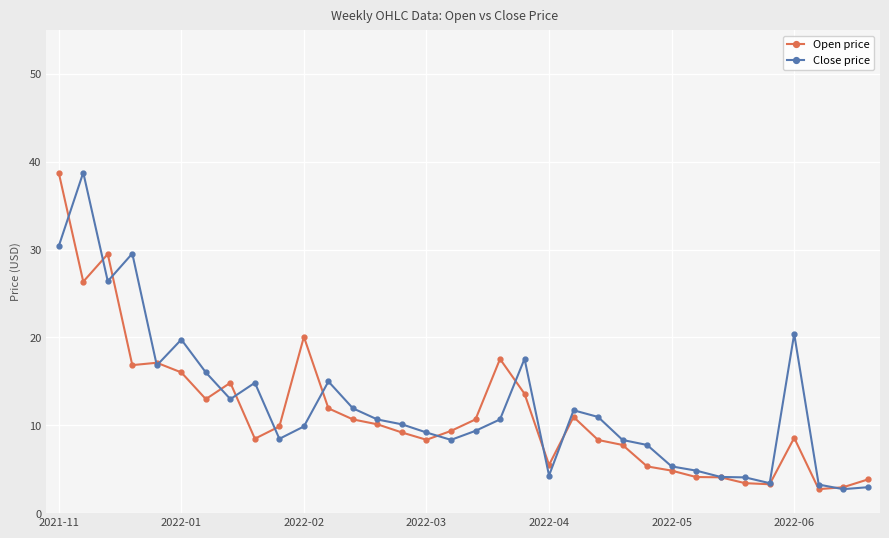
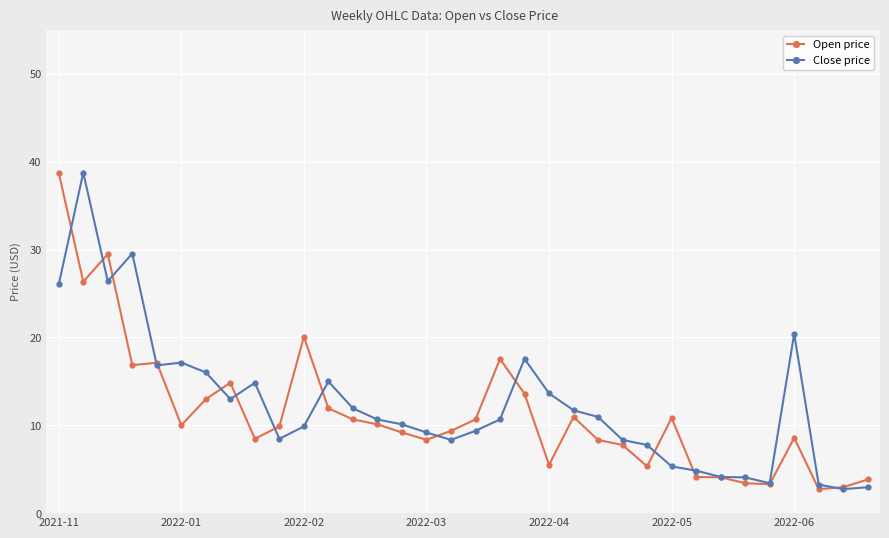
Close price, 2021-11: 30 -> 26
Open price, 2022-01: 16 -> 10
Close price, 2022-01: 20 -> 17
Close price, 2022-04: 4 -> 14
Open price, 2022-05: 5 -> 11
